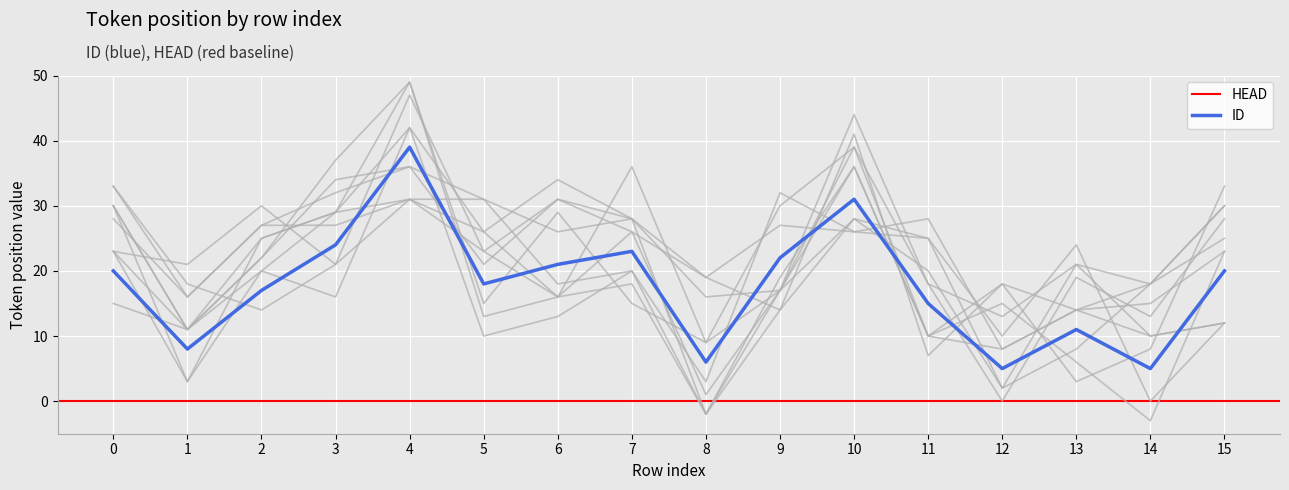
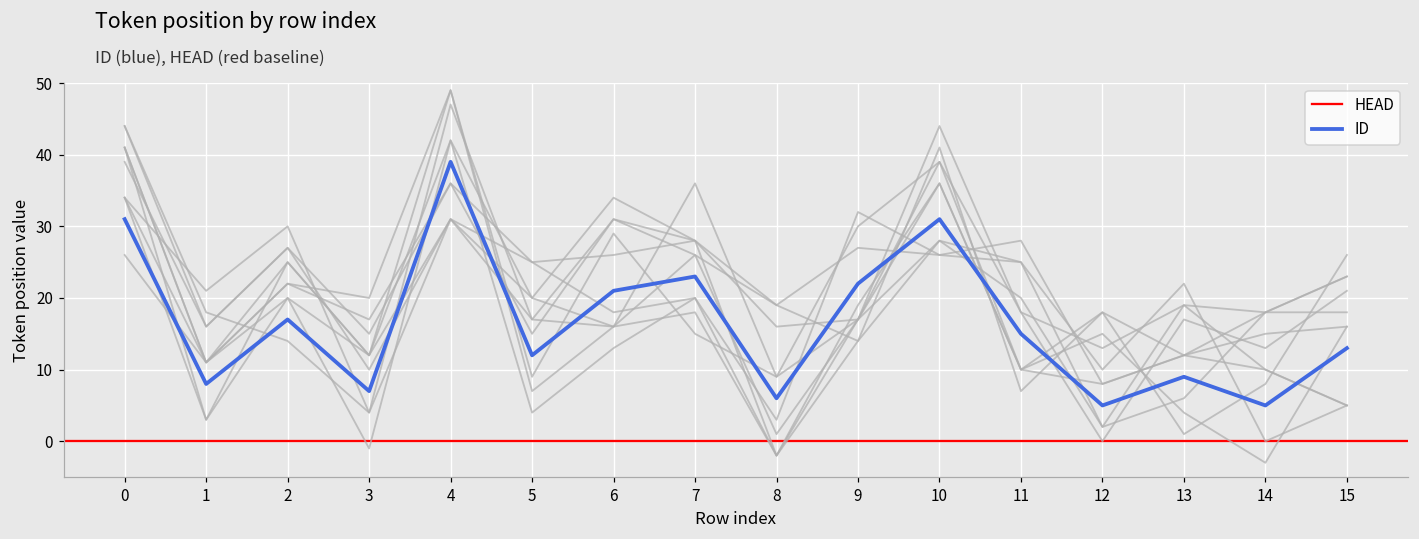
ID, 0: 20 -> 31
ID, 3: 24 -> 7
ID, 5: 18 -> 12
ID, 13: 11 -> 9
ID, 15: 20 -> 13
